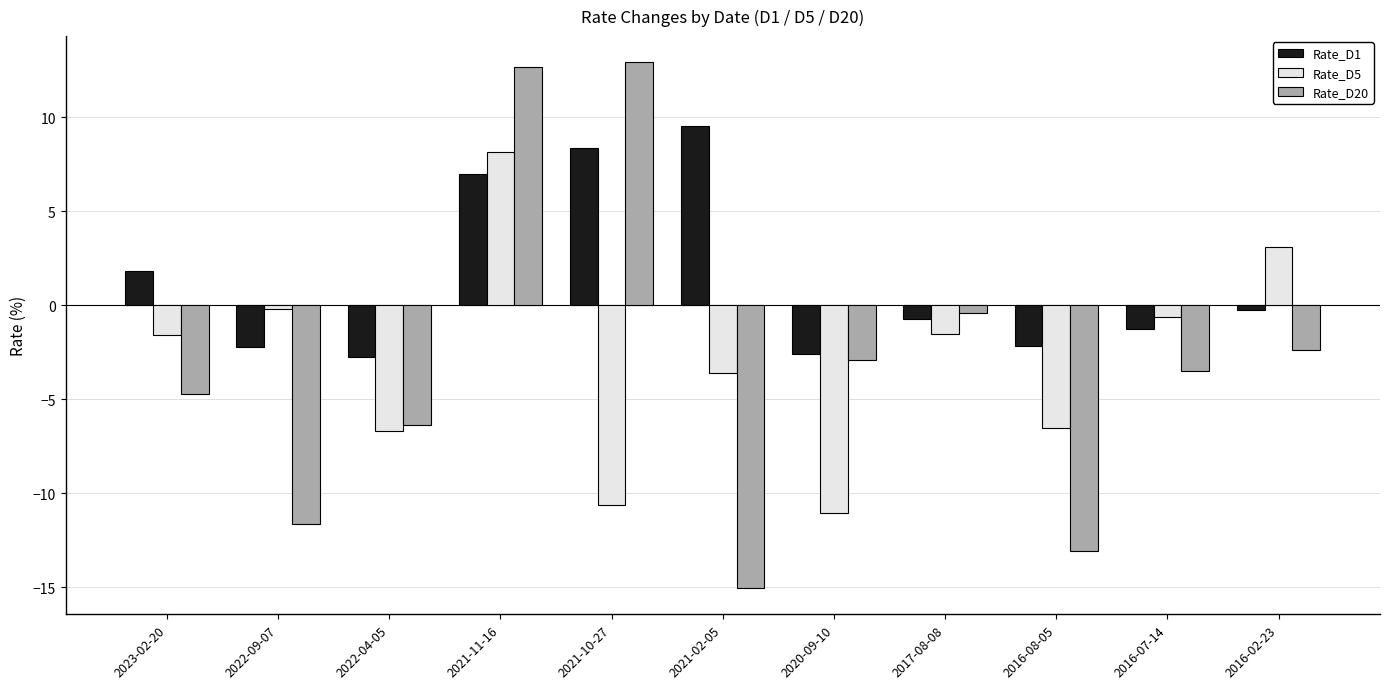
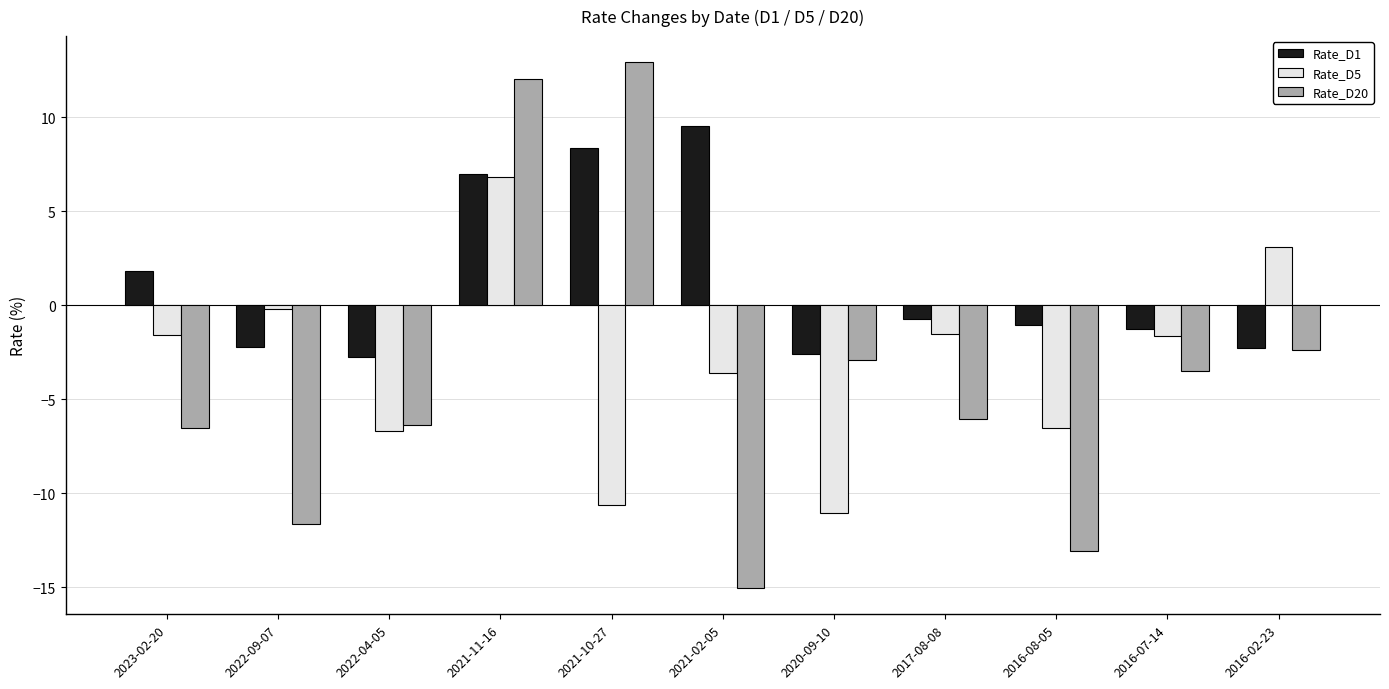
Rate_D20, 2023-02-20: -4.7 -> -6.5
Rate_D5, 2021-11-16: 8.2 -> 6.8
Rate_D20, 2021-11-16: 12.7 -> 12.0
Rate_D20, 2017-08-08: -0.4 -> -6.1
Rate_D1, 2016-08-05: -2.2 -> -1.0
Rate_D5, 2016-07-14: -0.6 -> -1.7
Rate_D1, 2016-02-23: -0.2 -> -2.3
